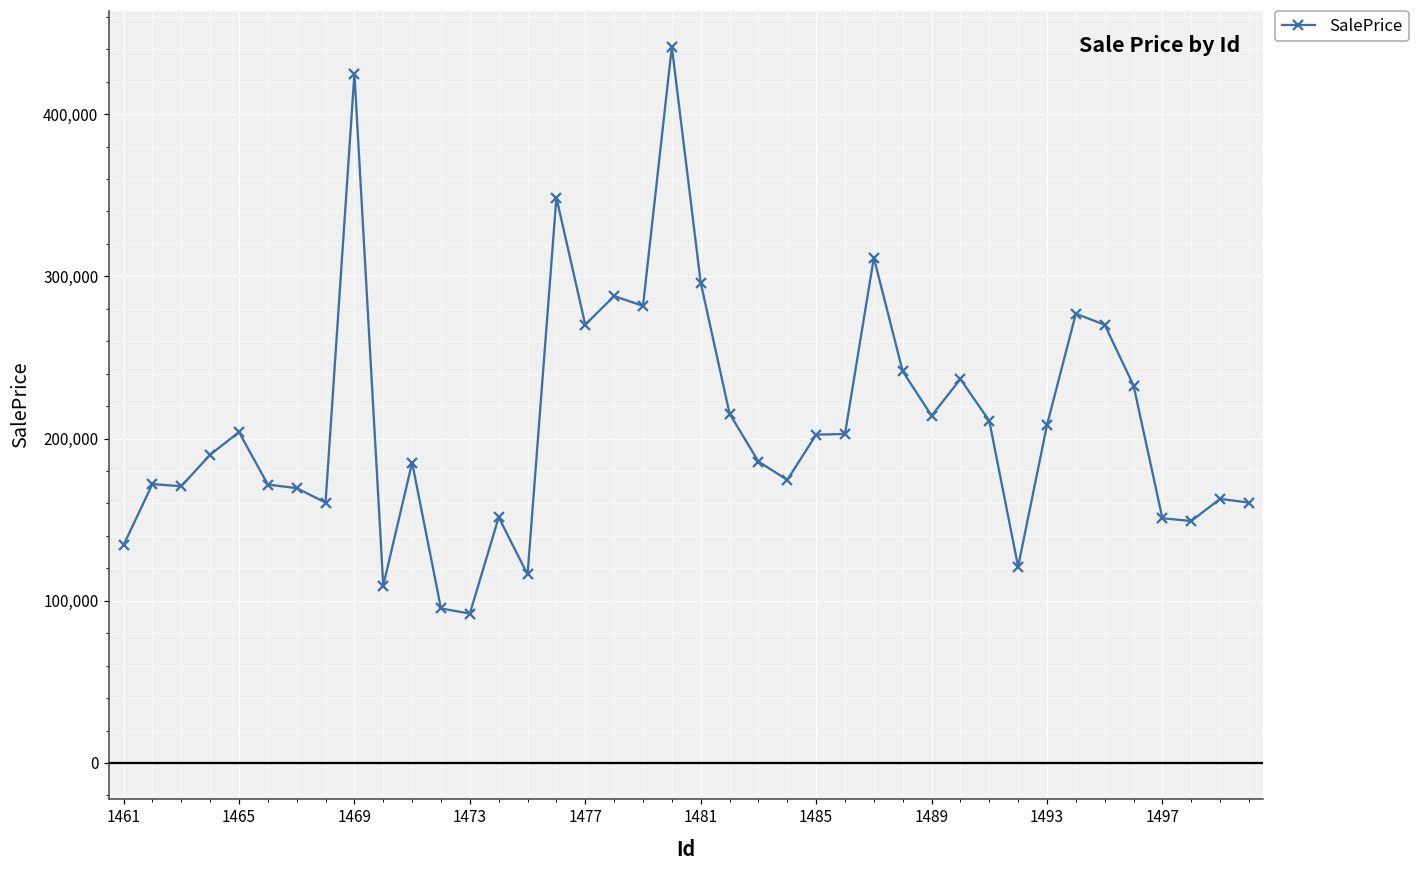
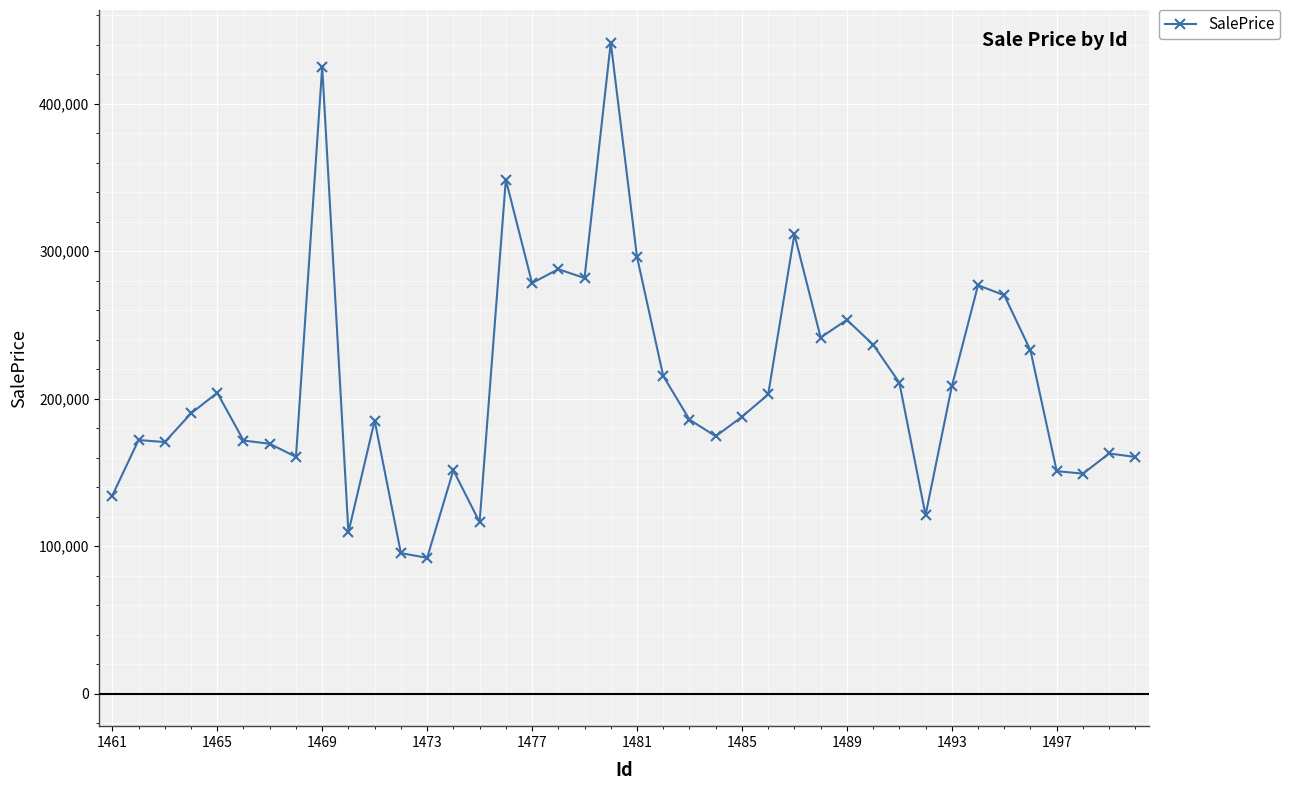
1477: 270,000 -> 278,000
1485: 202,000 -> 188,000
1489: 214,000 -> 253,000
